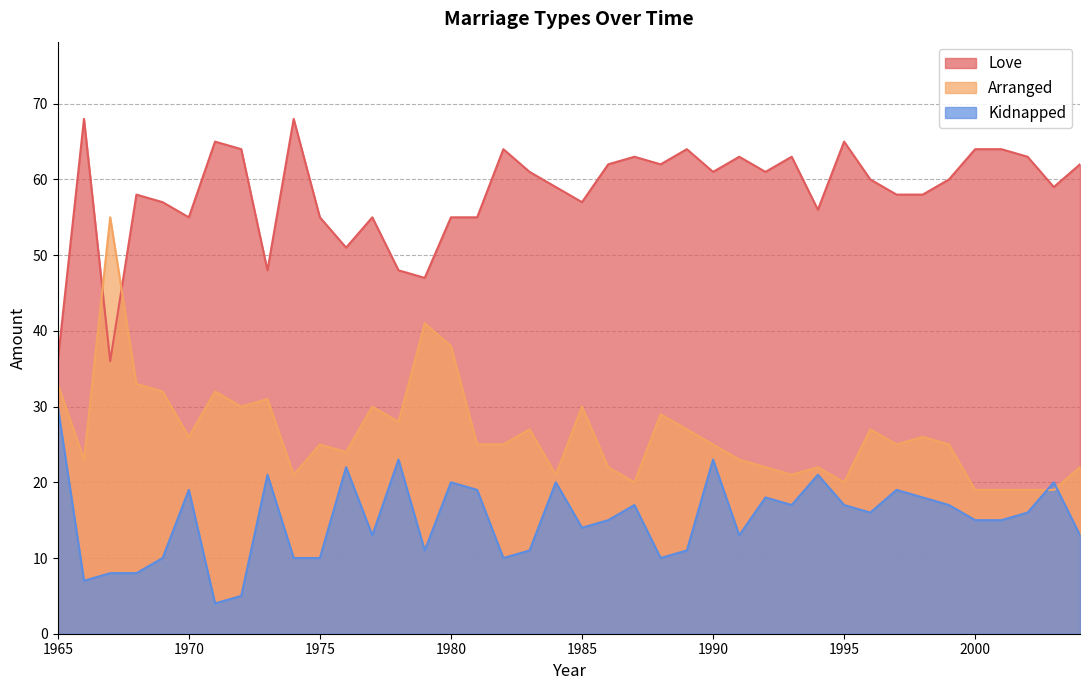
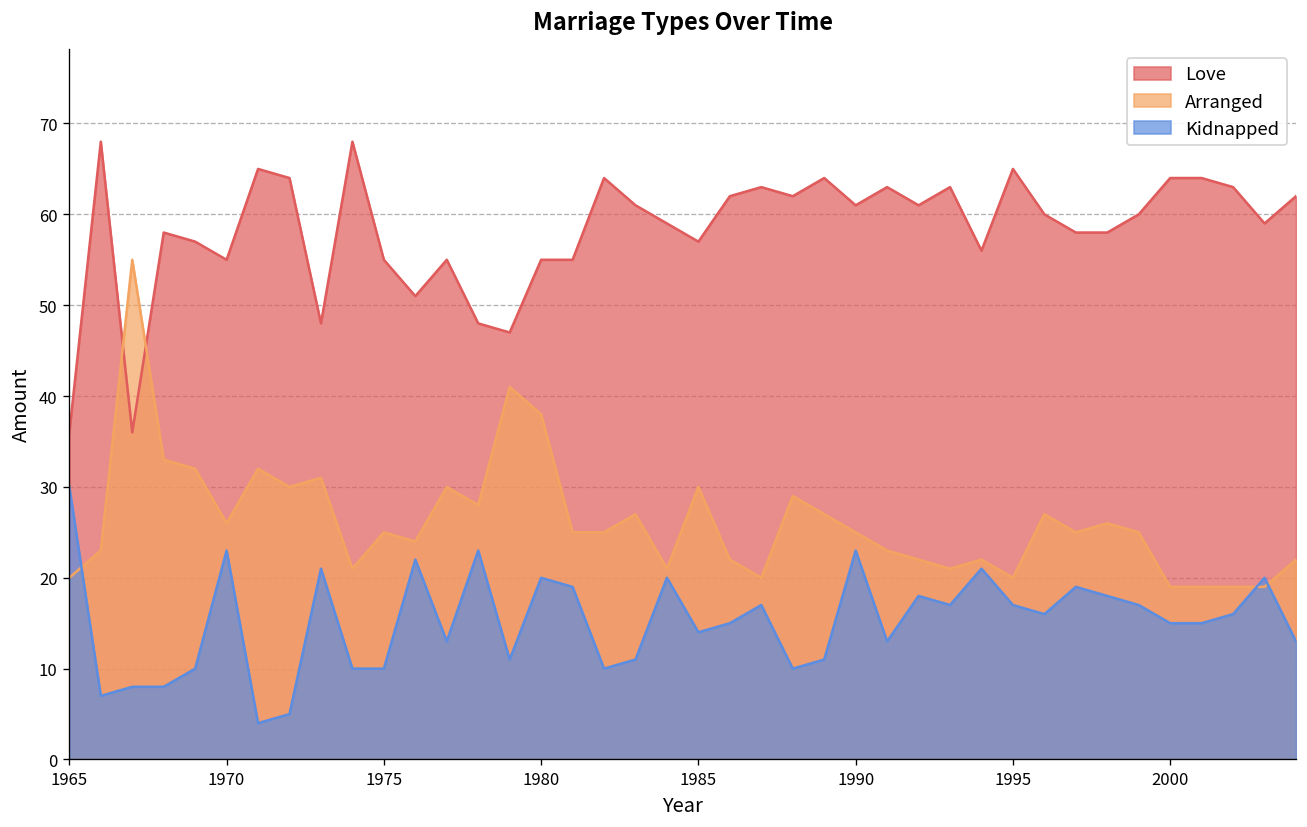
Arranged, 1965: 33 -> 20
Kidnapped, 1970: 19 -> 23
